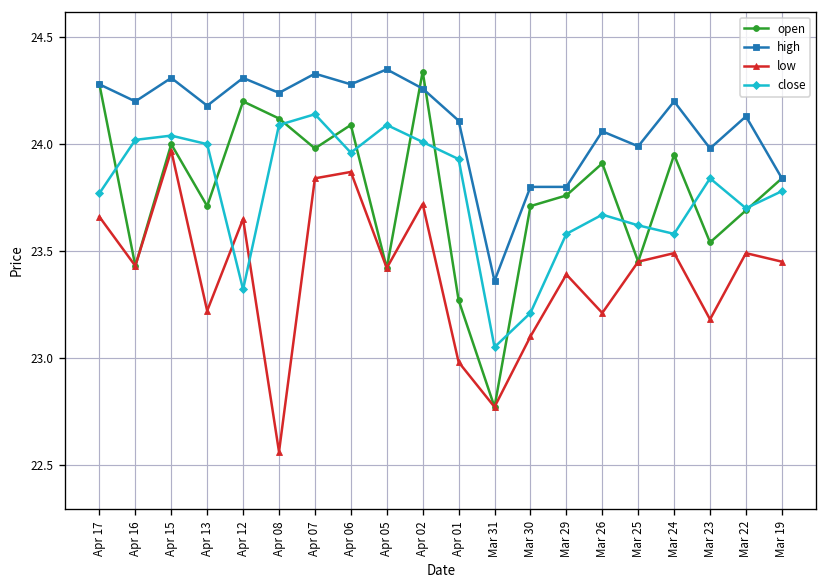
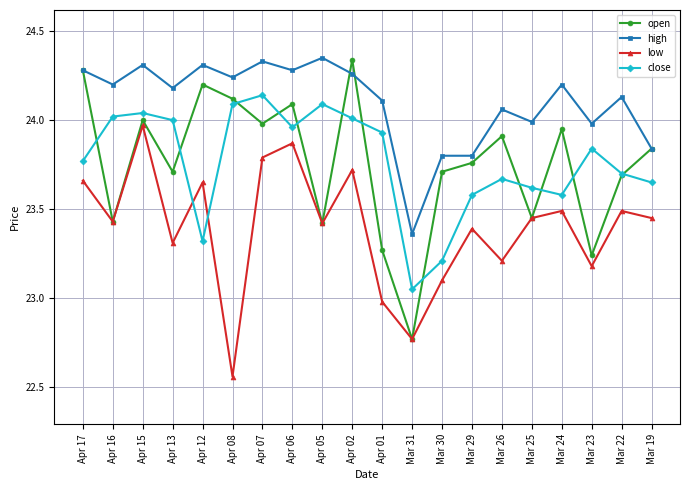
low, Apr 13: 23.22 -> 23.31
low, Apr 07: 23.84 -> 23.79
open, Mar 23: 23.54 -> 23.24
close, Mar 19: 23.78 -> 23.65
